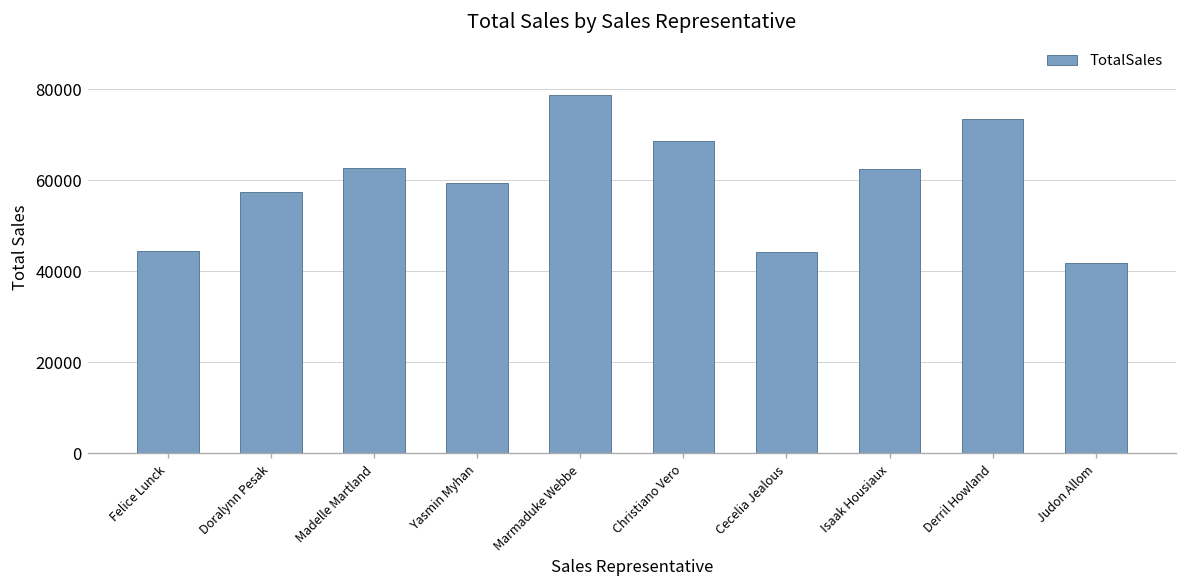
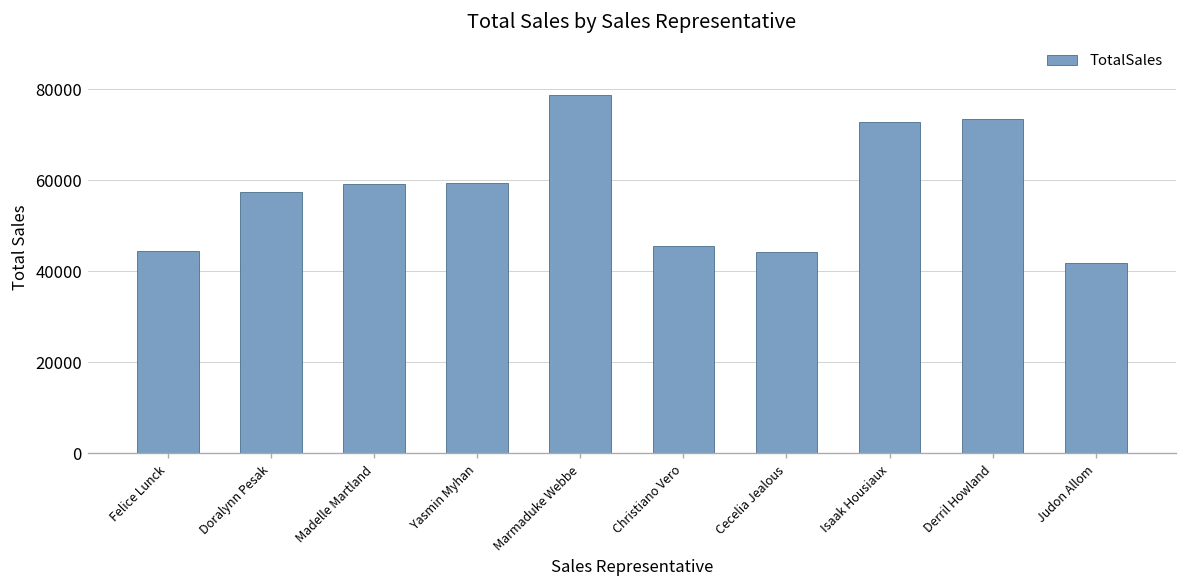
Madelle Martland: 63000 -> 59000
Christiano Vero: 69000 -> 46000
Isaak Housiaux: 62000 -> 73000
